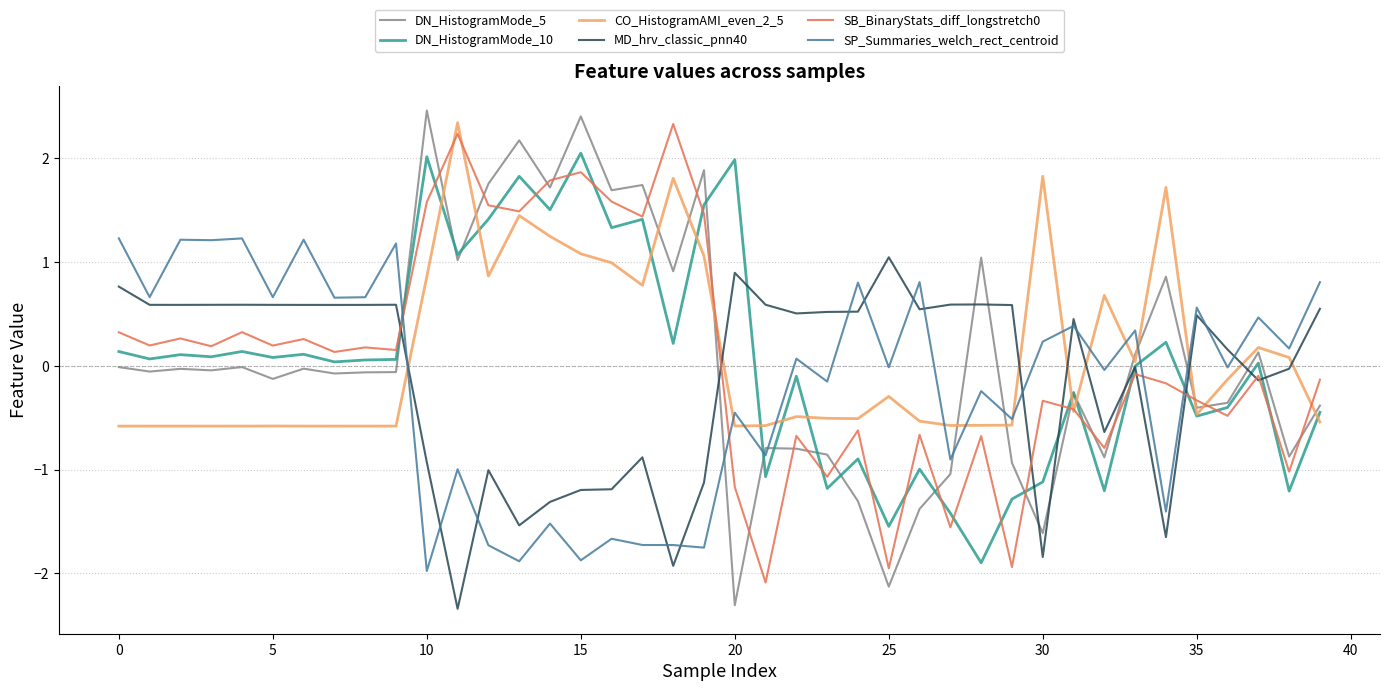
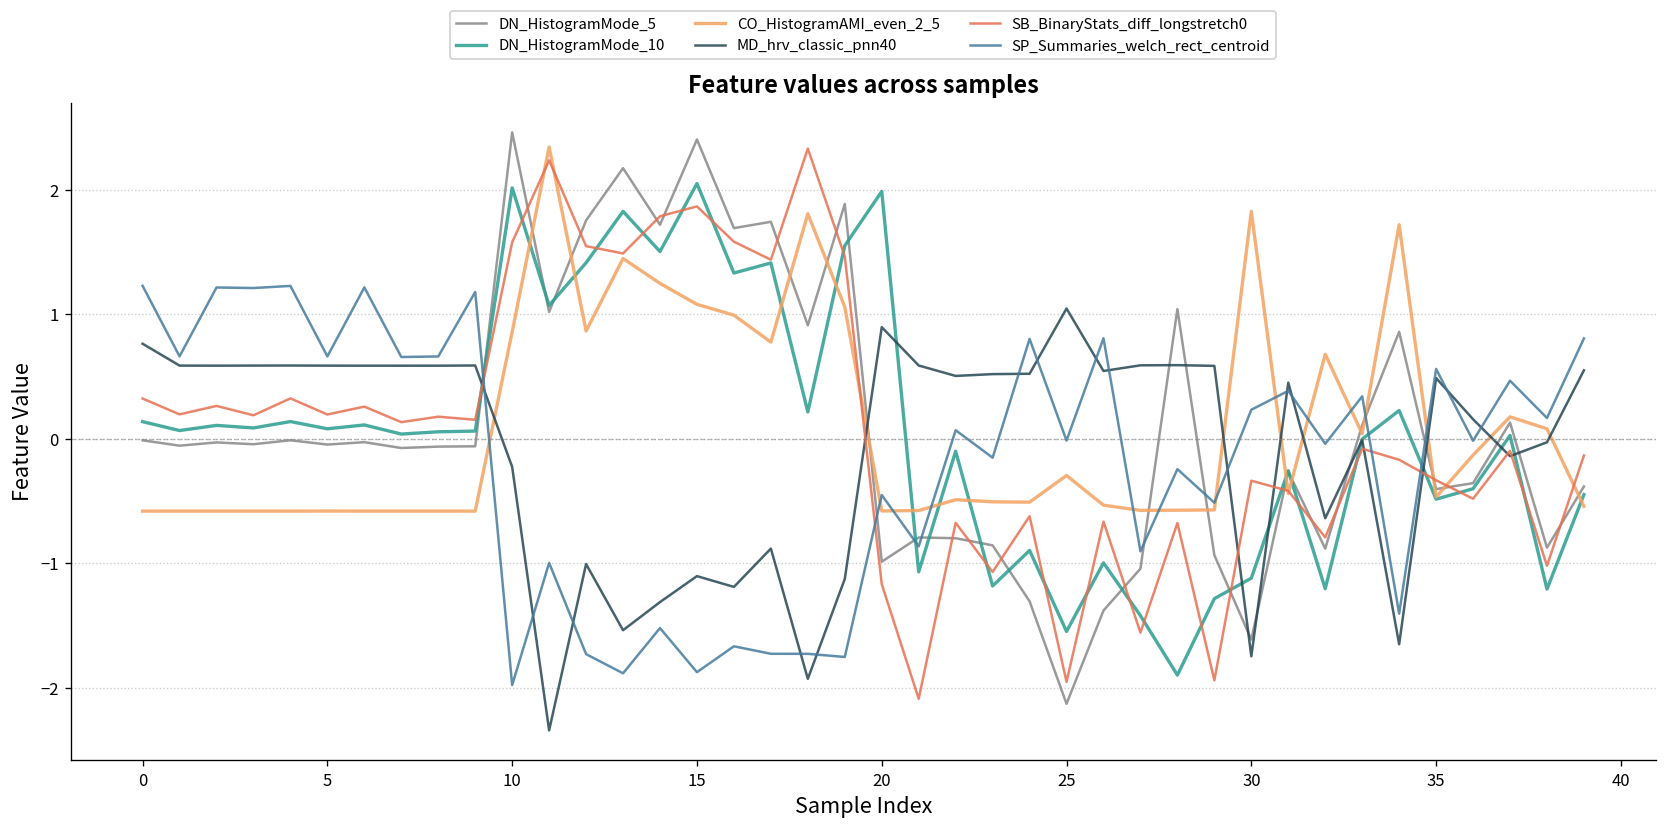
DN_HistogramMode_5, 5: -0.13 -> -0.05
MD_hrv_classic_pnn40, 10: -0.93 -> -0.23
MD_hrv_classic_pnn40, 15: -1.20 -> -1.10
DN_HistogramMode_5, 20: -2.31 -> -0.99
MD_hrv_classic_pnn40, 30: -1.84 -> -1.75
